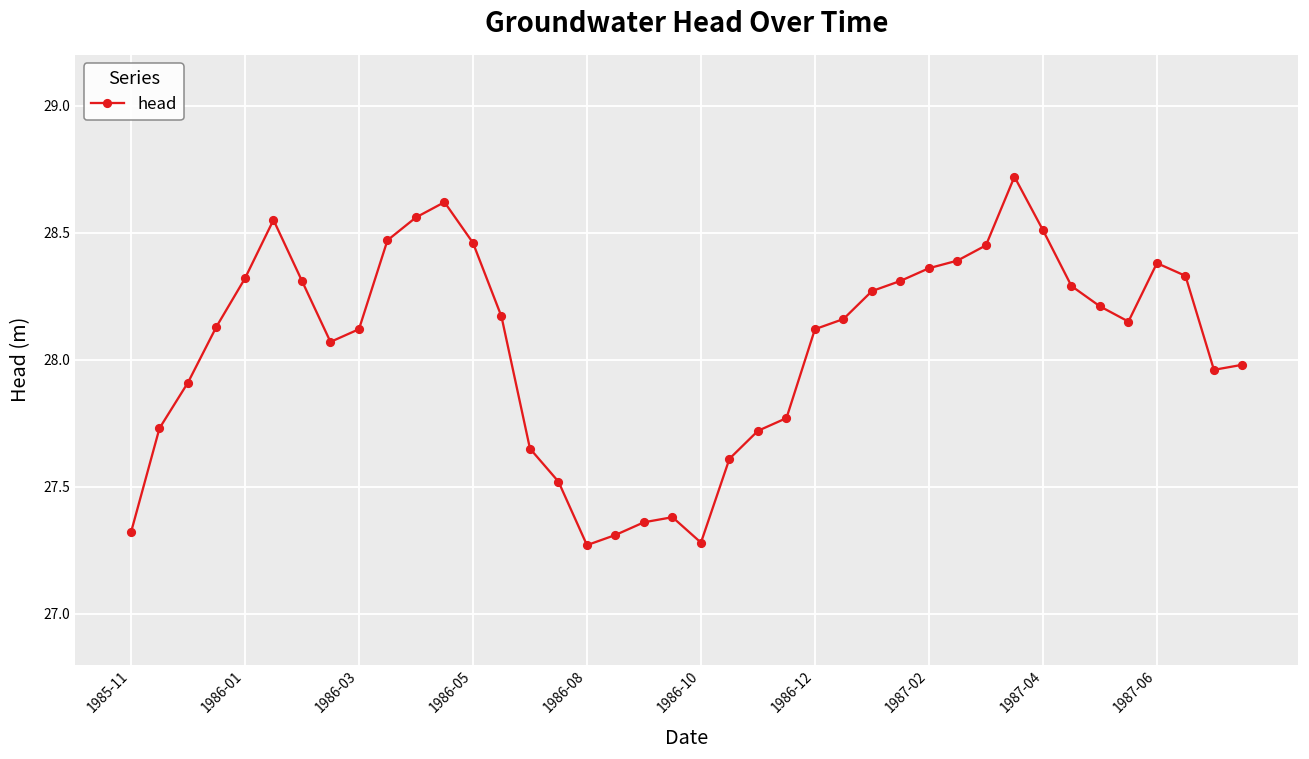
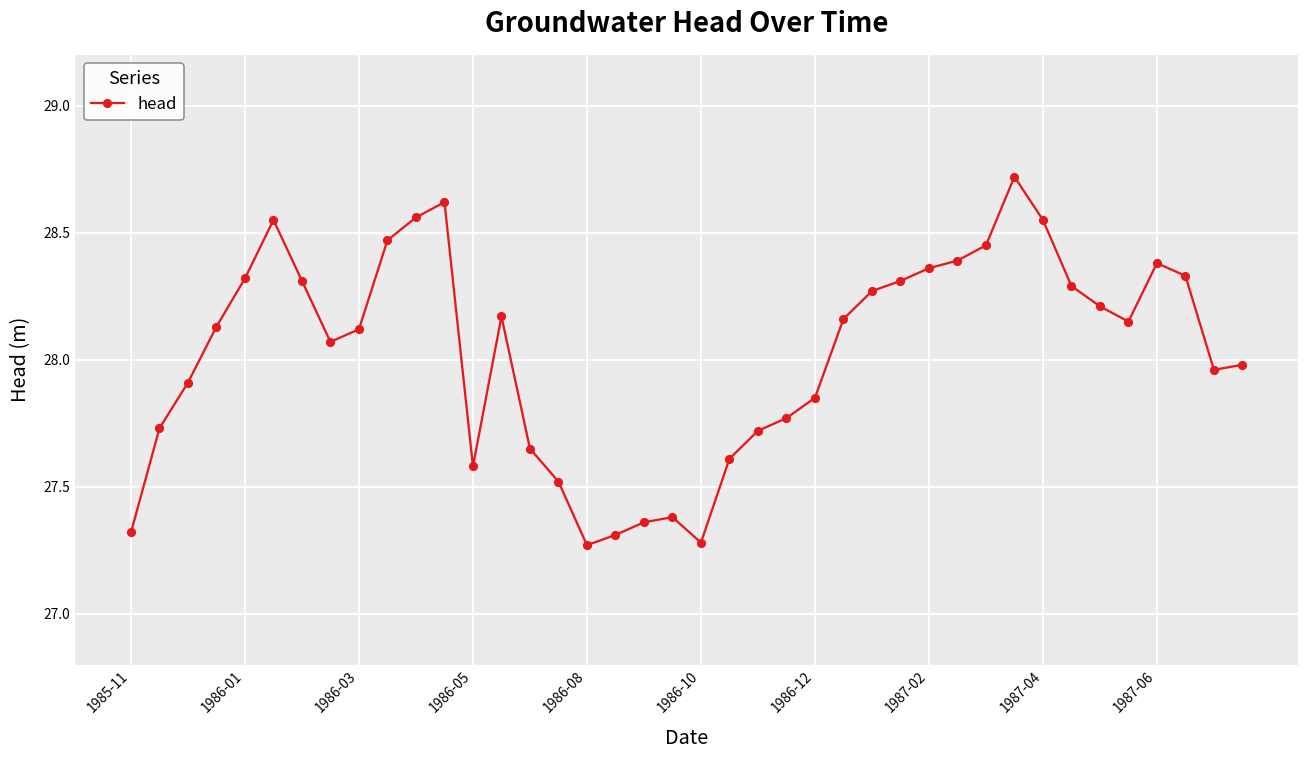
1986-05: 28.46 -> 27.58
1986-12: 28.12 -> 27.85
1987-04: 28.51 -> 28.55
